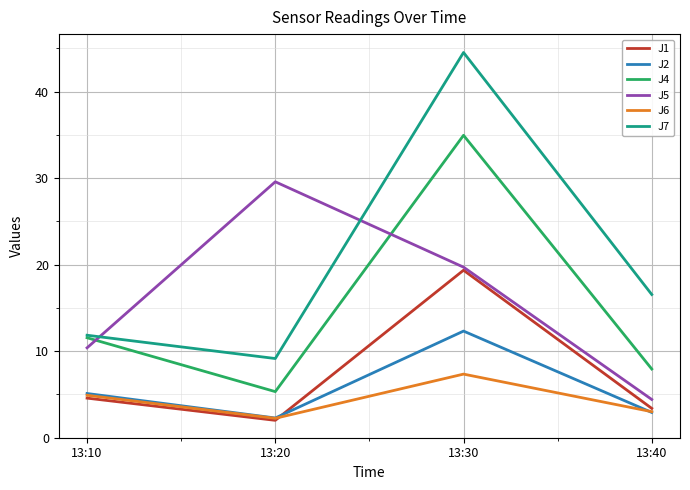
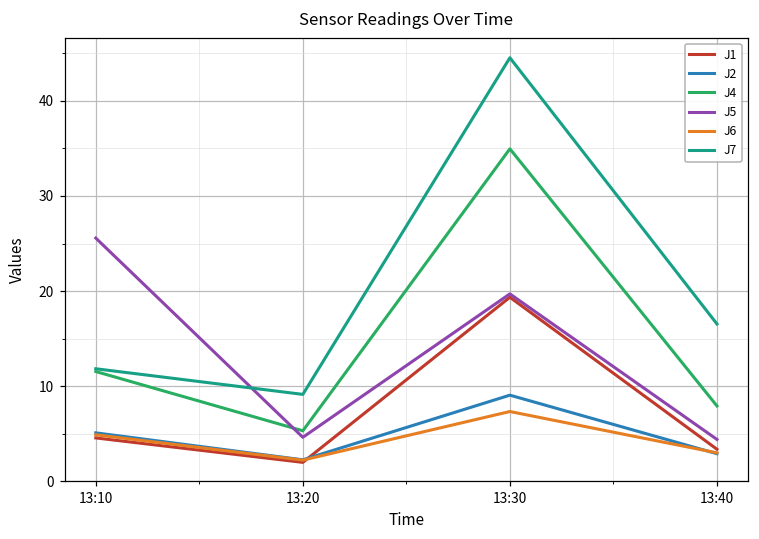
J5, 13:10: 10 -> 26
J5, 13:20: 30 -> 5
J2, 13:30: 12 -> 9
